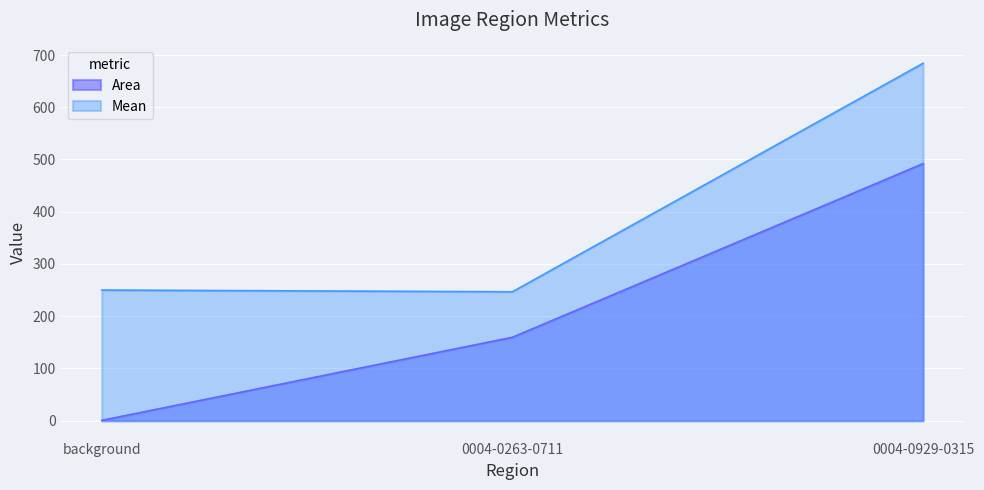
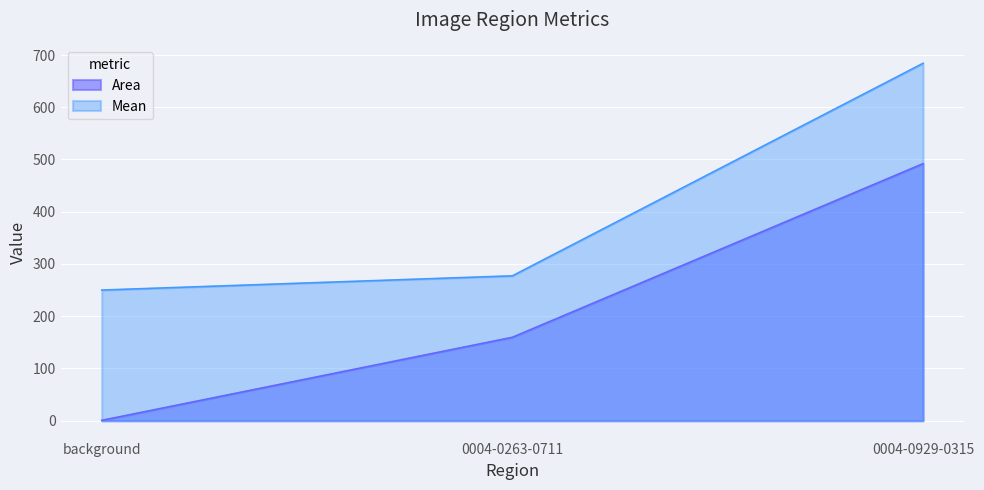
Mean, 0004-0263-0711: 250 -> 280
